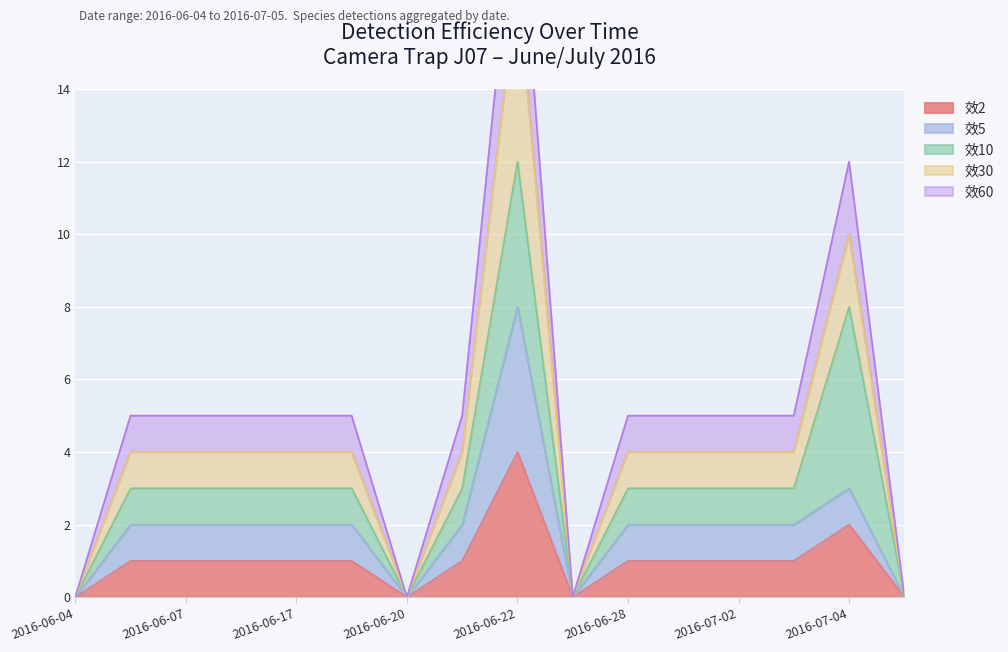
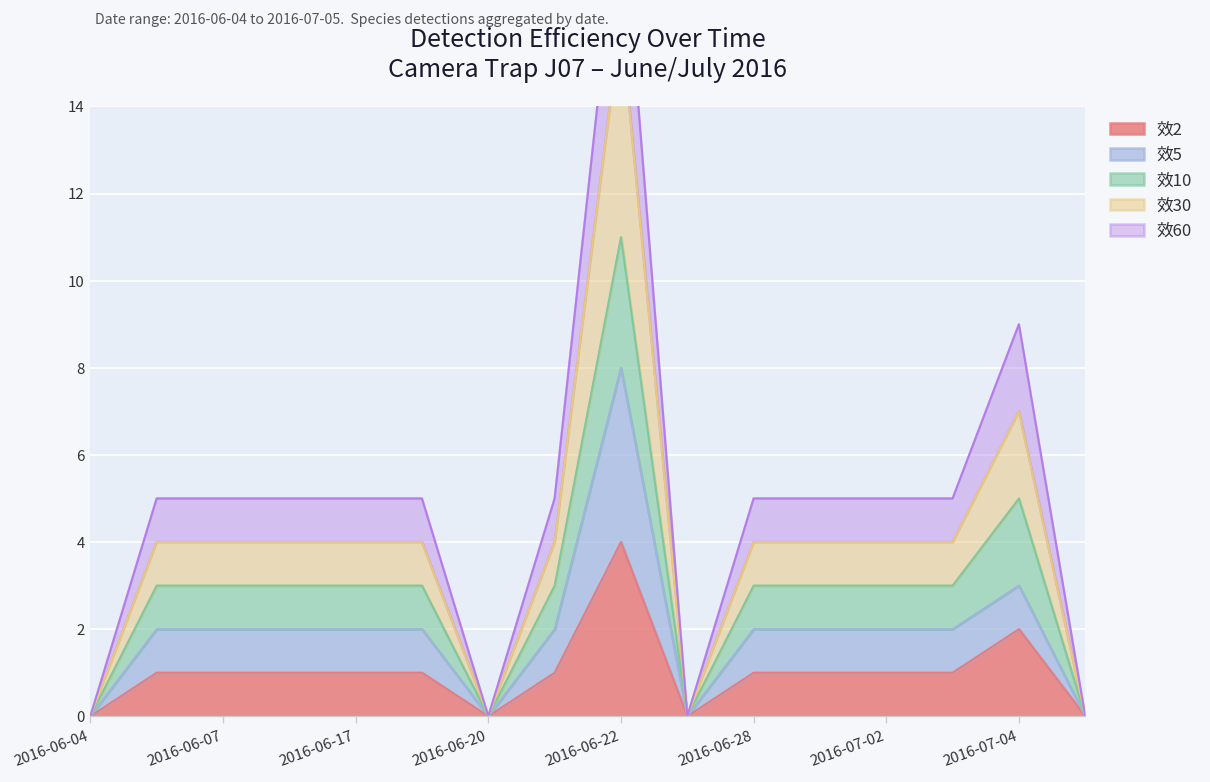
效10, 2016-06-22: 4 -> 3
效10, 2016-07-04: 5 -> 2
